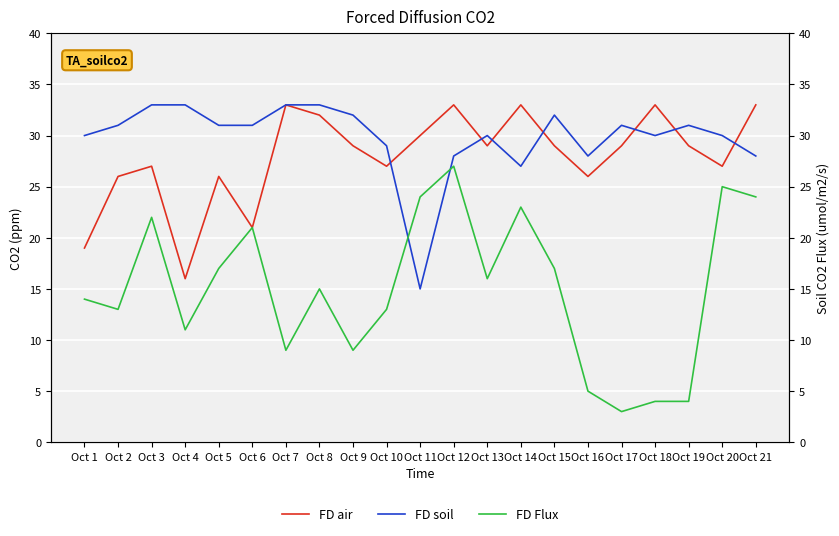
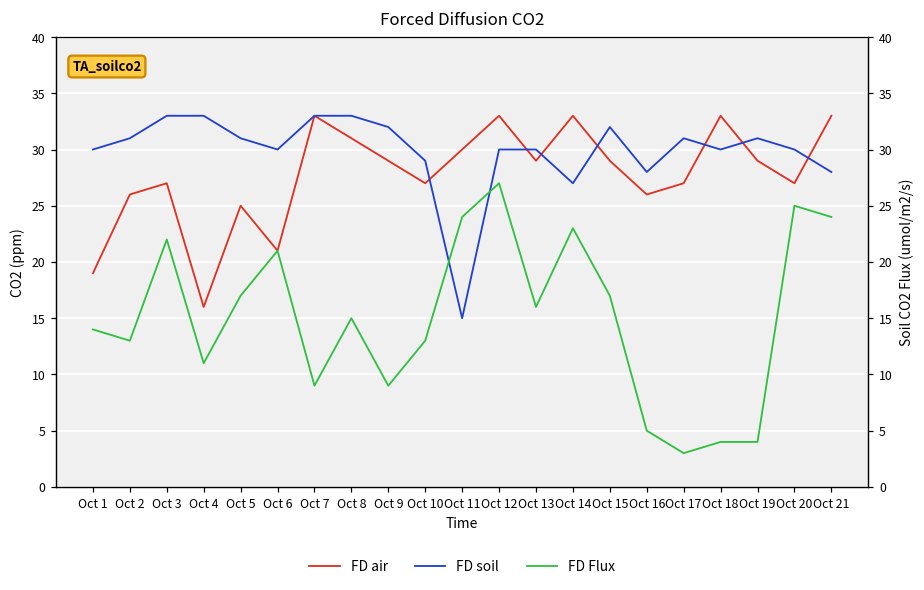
FD air, Oct 5: 26 -> 25
FD soil, Oct 6: 31 -> 30
FD air, Oct 8: 32 -> 31
FD soil, Oct 12: 28 -> 30
FD air, Oct 17: 29 -> 27
